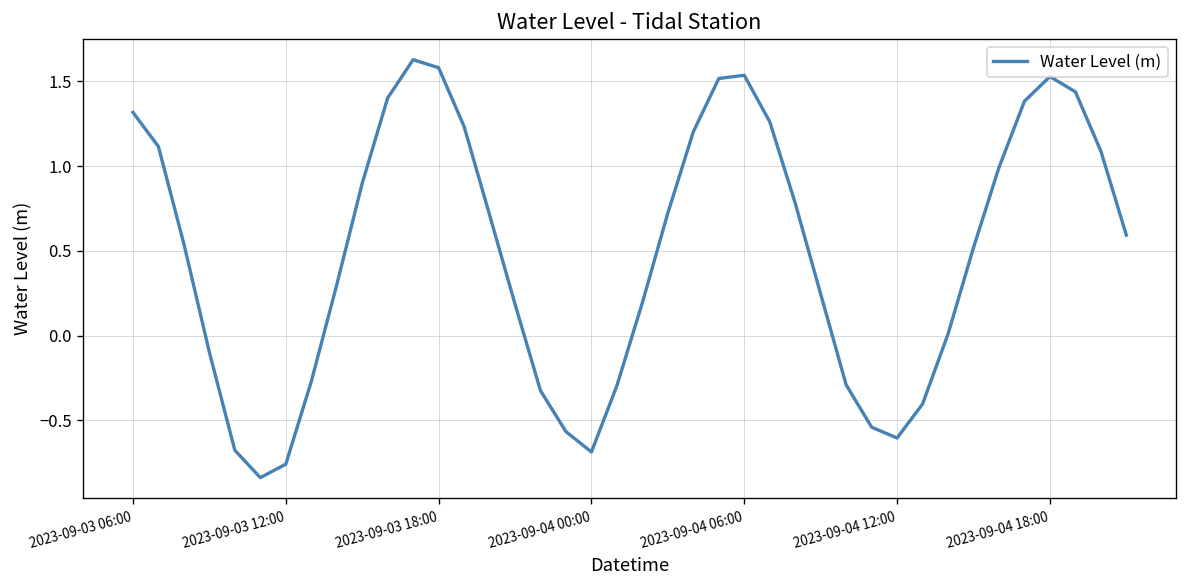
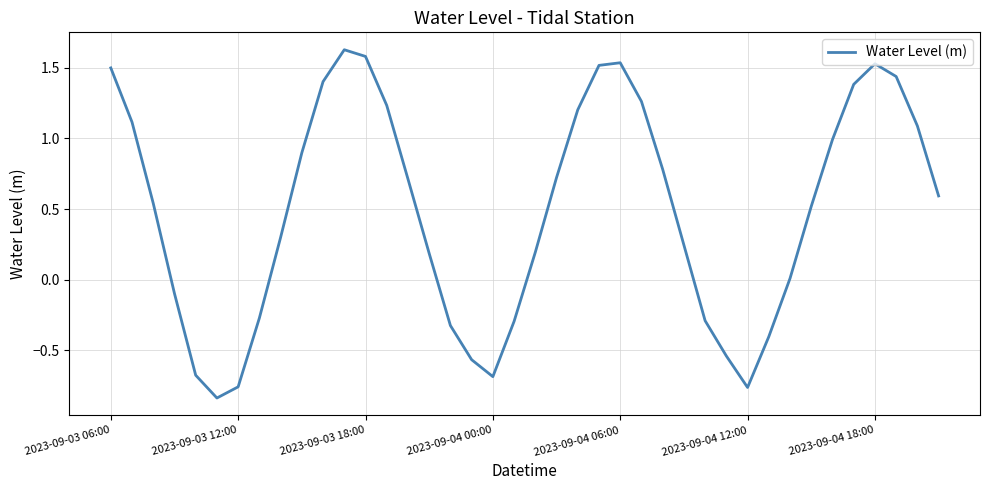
2023-09-03 06:00: 1.32 -> 1.50
2023-09-04 12:00: -0.60 -> -0.76
